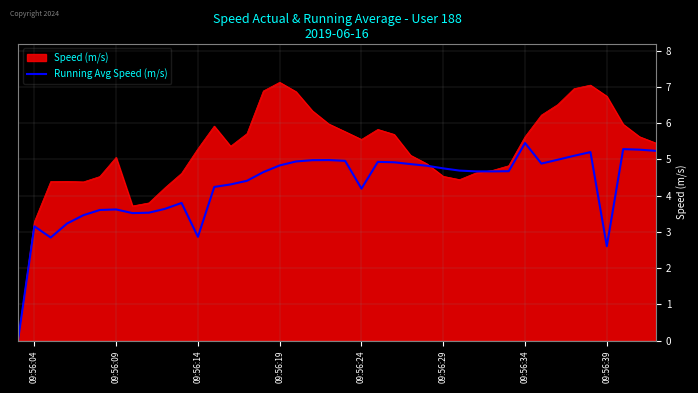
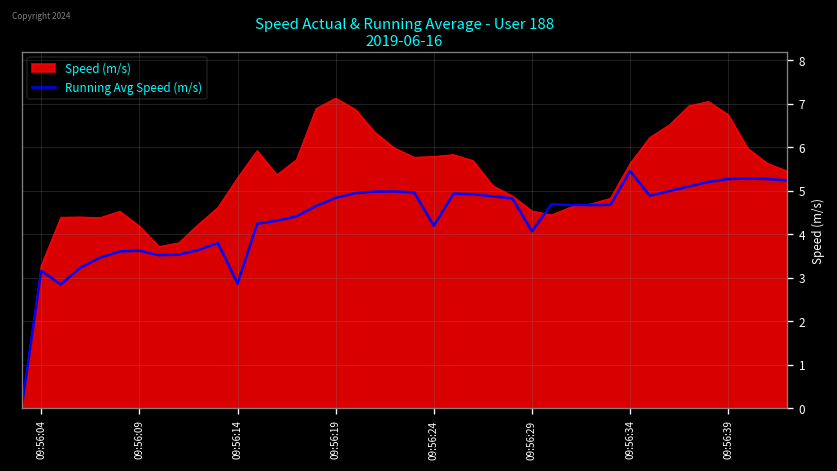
Speed (m/s), 09:56:09: 5.1 -> 4.2
Speed (m/s), 09:56:24: 5.5 -> 5.8
Running Avg Speed (m/s), 09:56:29: 4.8 -> 4.1
Running Avg Speed (m/s), 09:56:39: 2.6 -> 5.3
